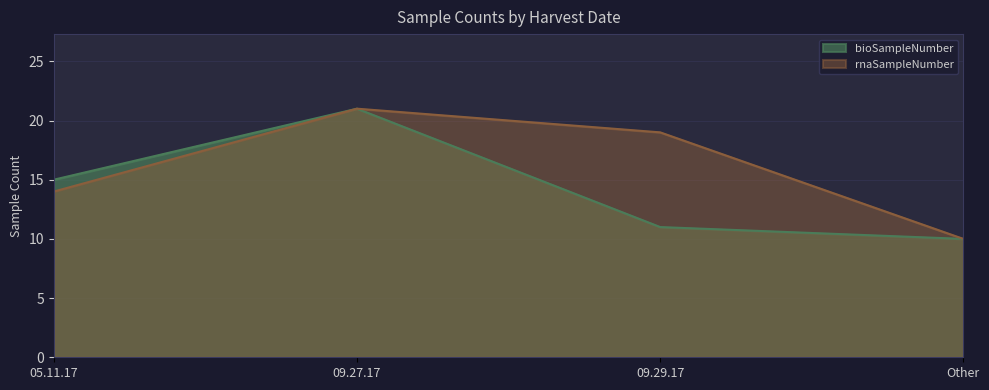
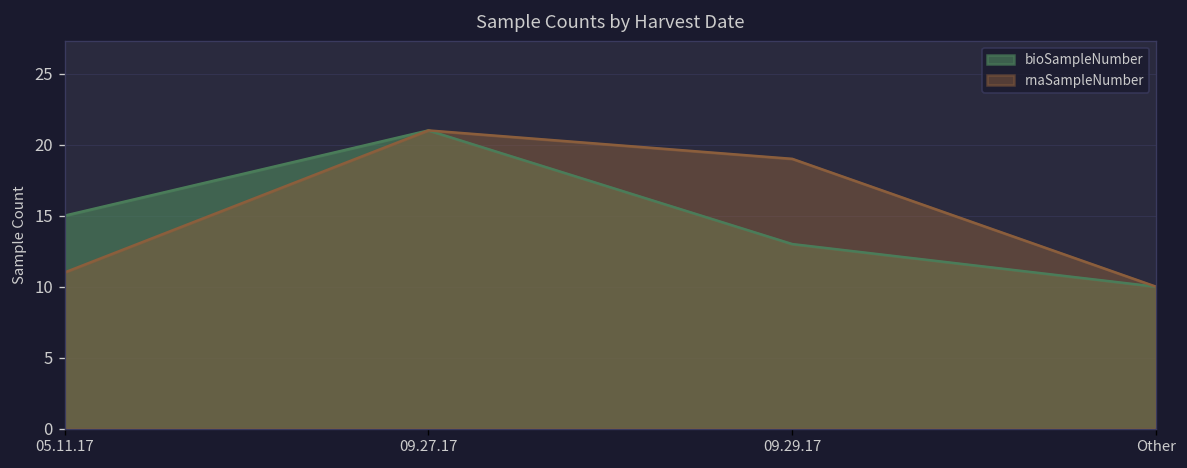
rnaSampleNumber, 05.11.17: 14 -> 11
bioSampleNumber, 09.29.17: 11 -> 13
